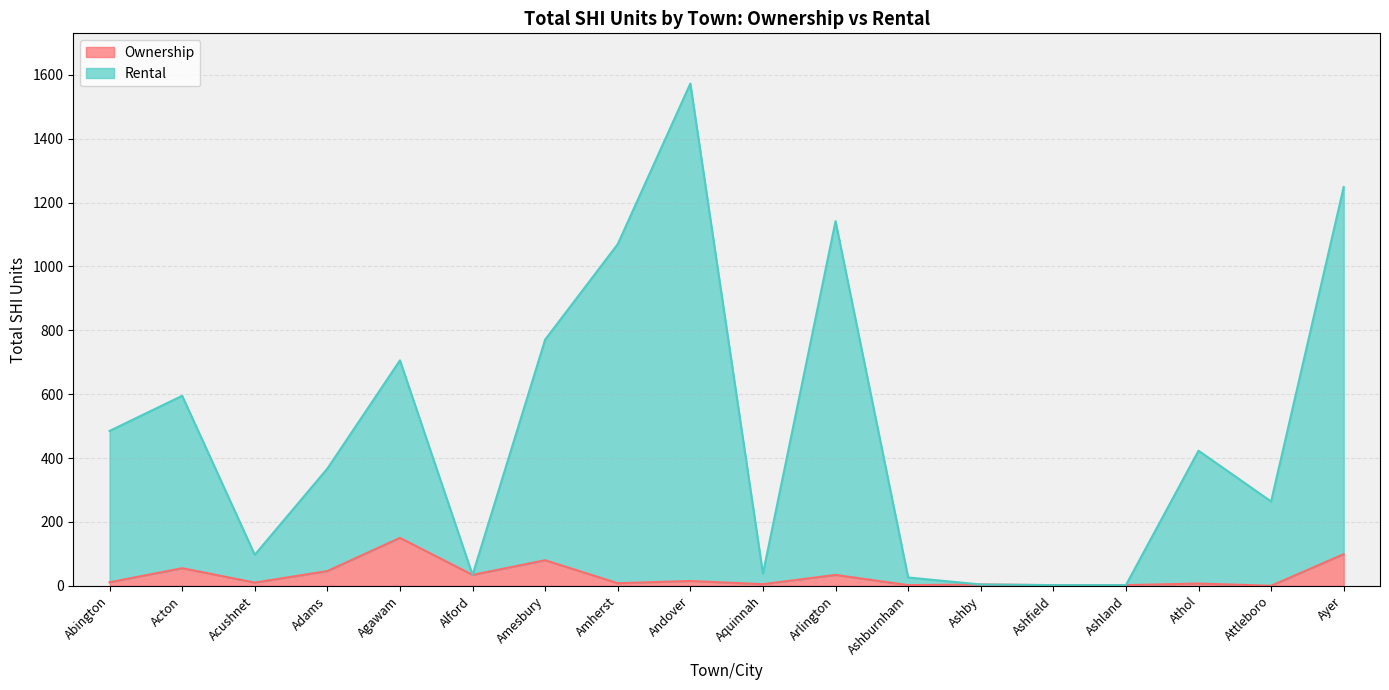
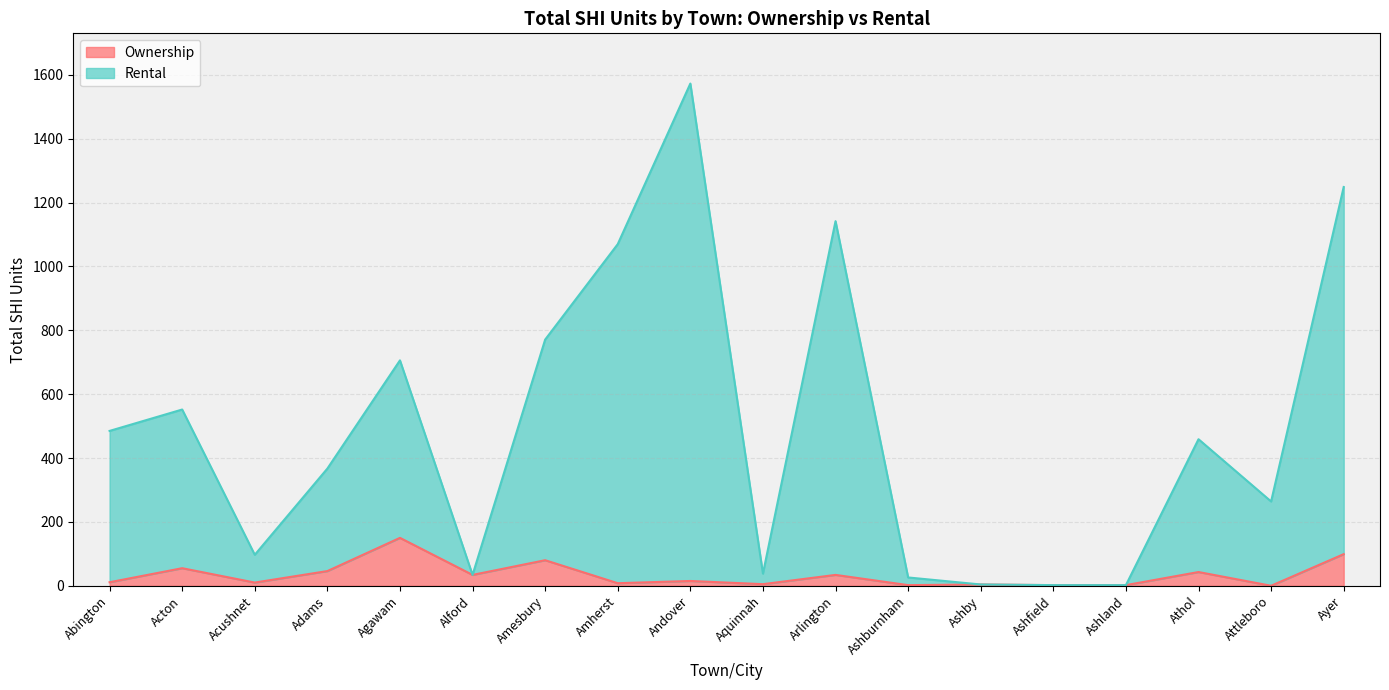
Rental, Acton: 540 -> 500
Ownership, Athol: 10 -> 40
